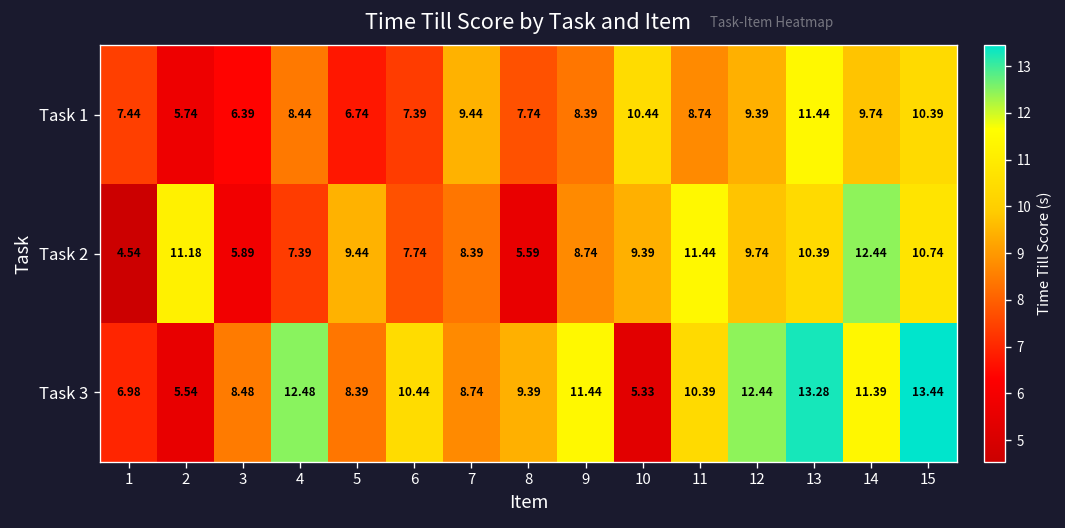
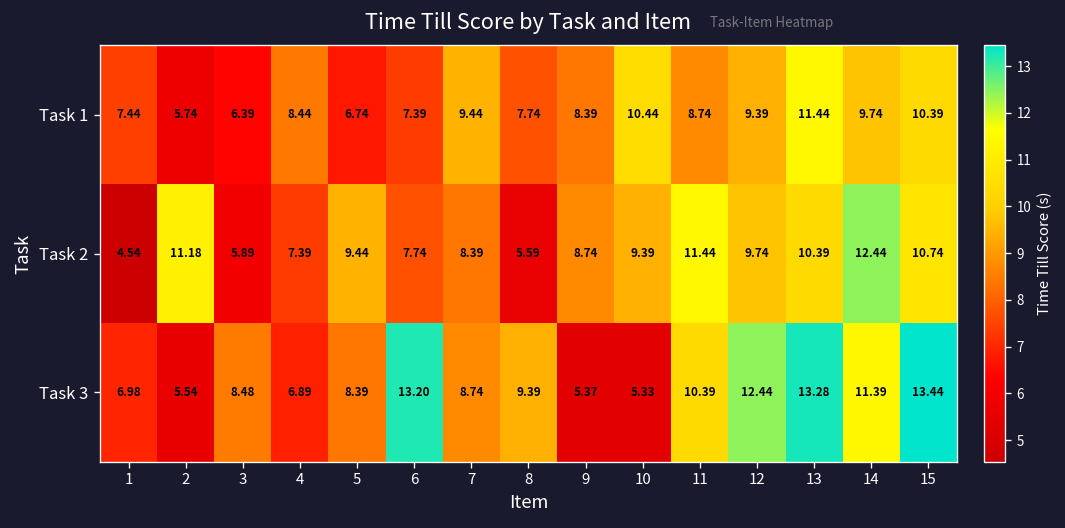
Task 3, 4: 12.48 -> 6.89
Task 3, 6: 10.44 -> 13.20
Task 3, 9: 11.44 -> 5.37
